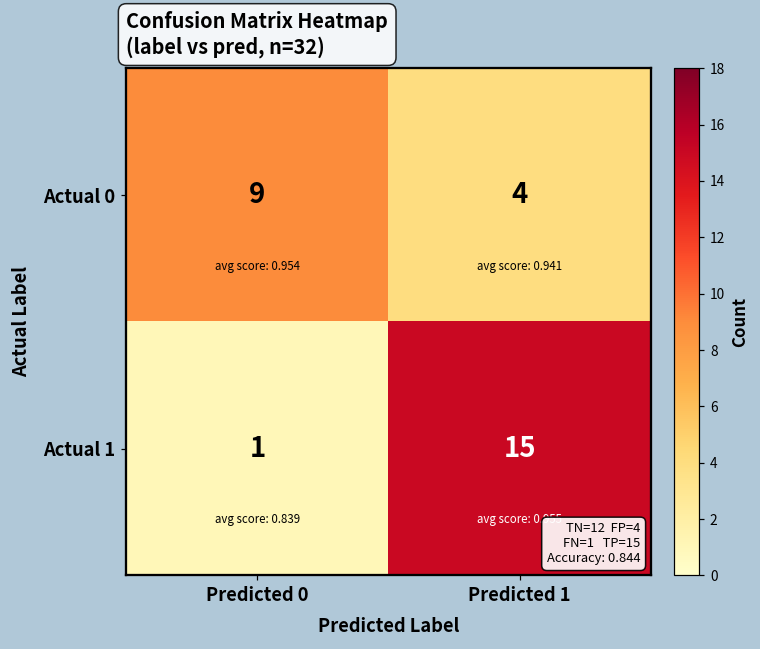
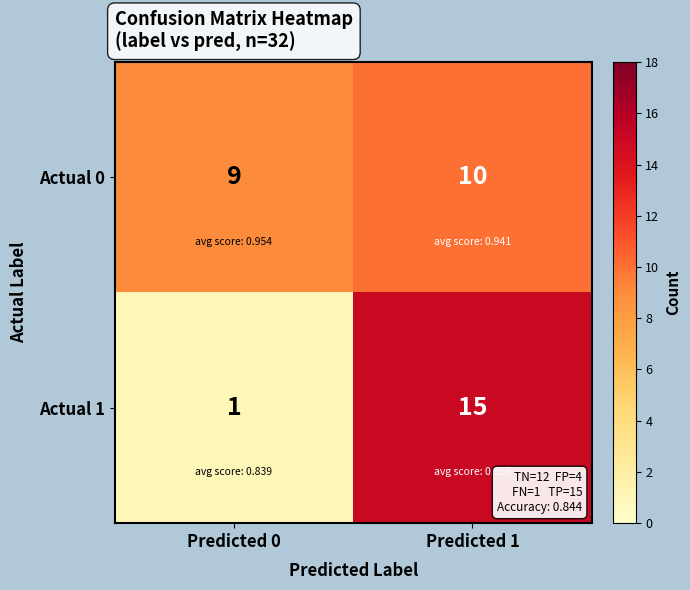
Actual 0, Predicted 1: 4 -> 10
